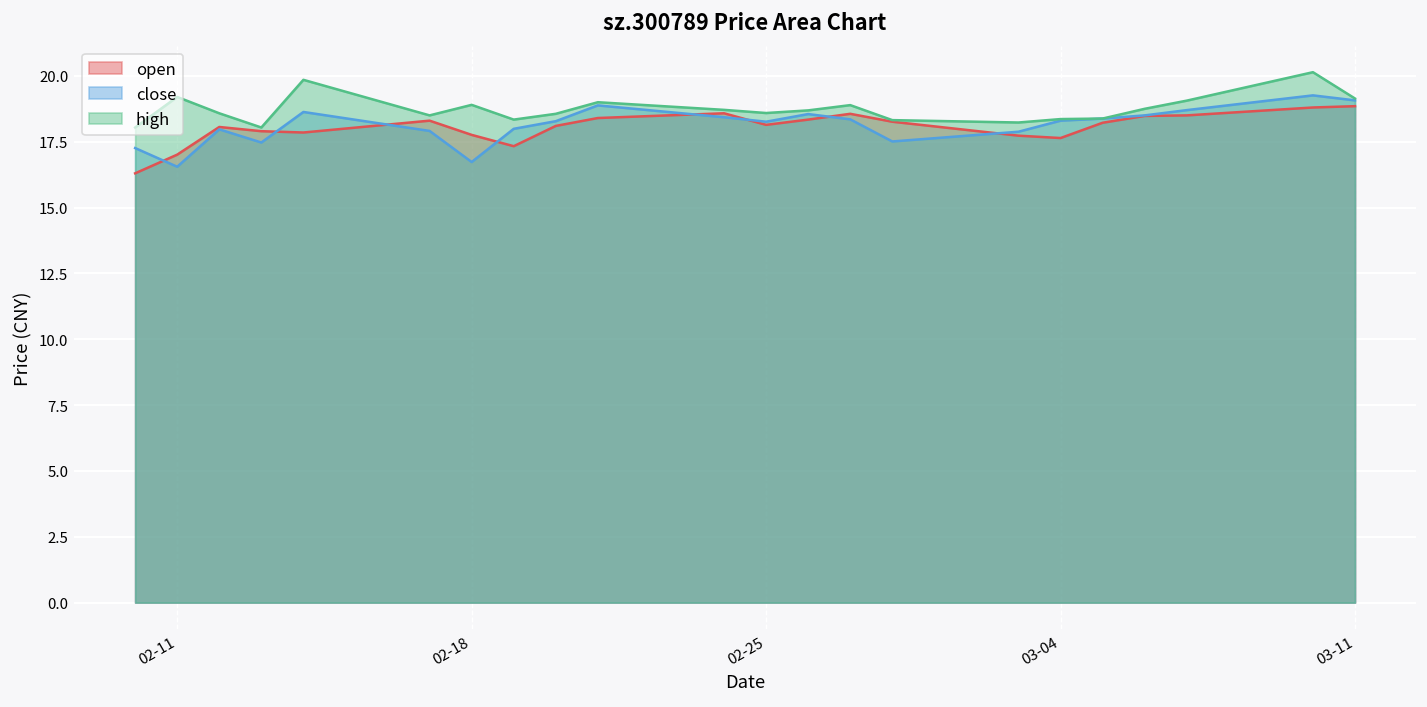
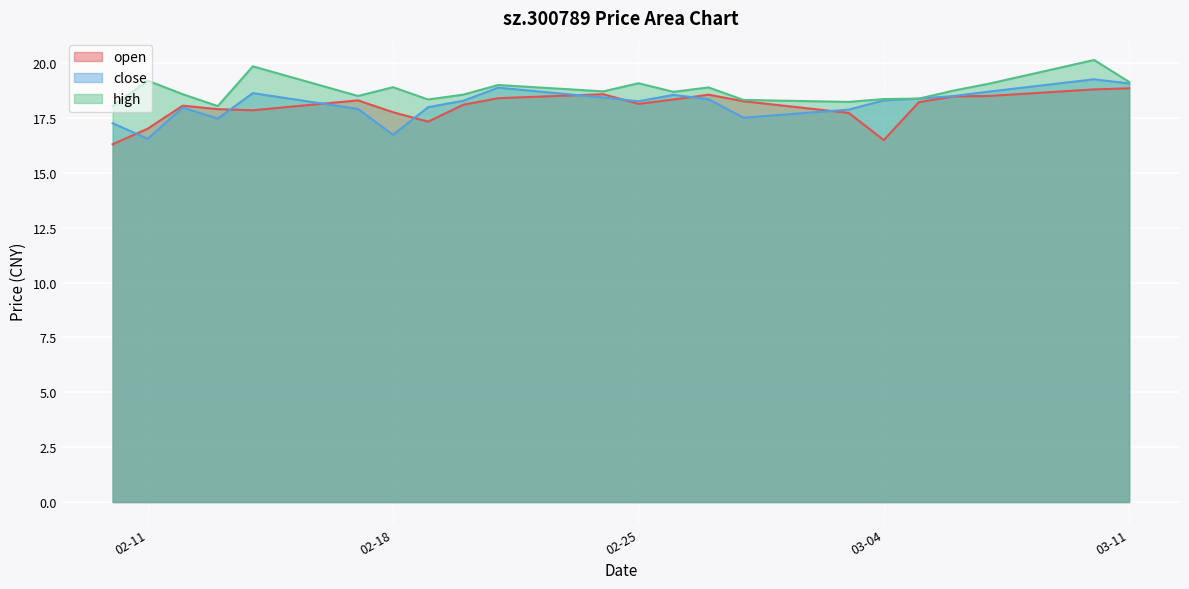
high, 02-25: 18.6 -> 19.1
open, 03-04: 17.6 -> 16.5
